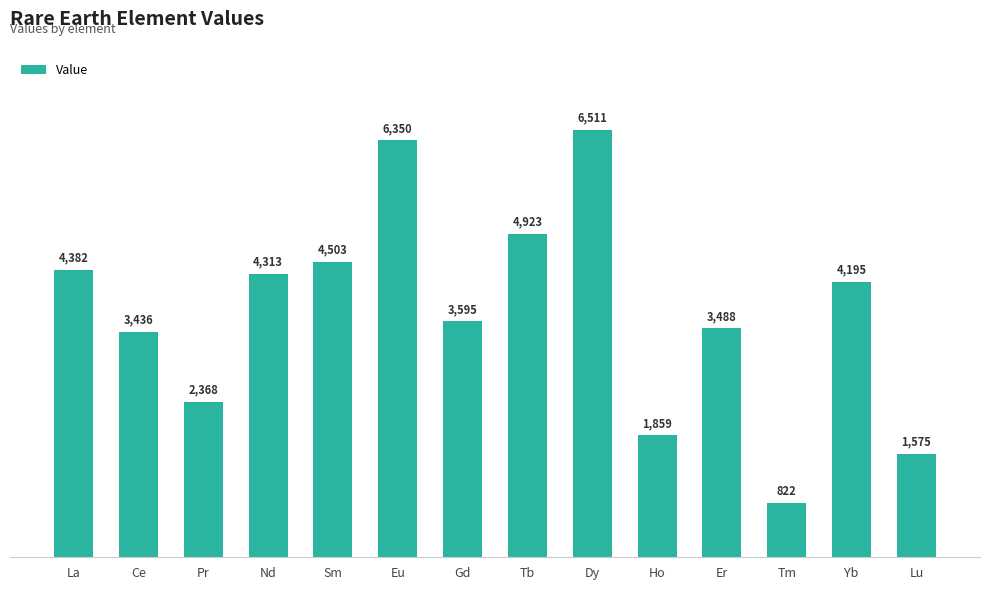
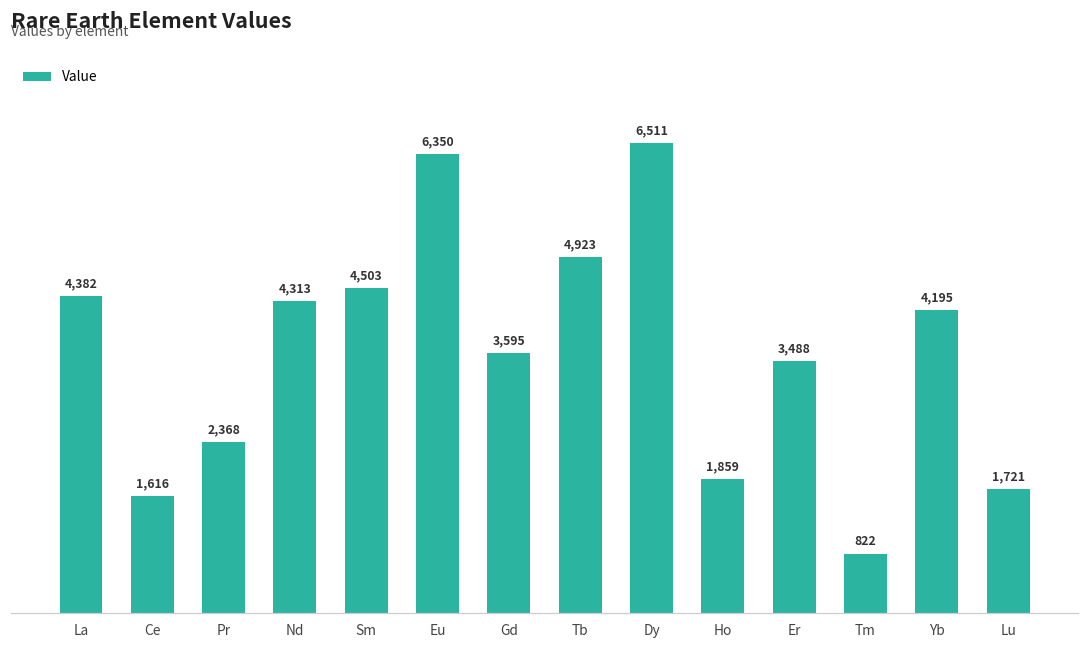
Ce: 3,436 -> 1,616
Lu: 1,575 -> 1,721
